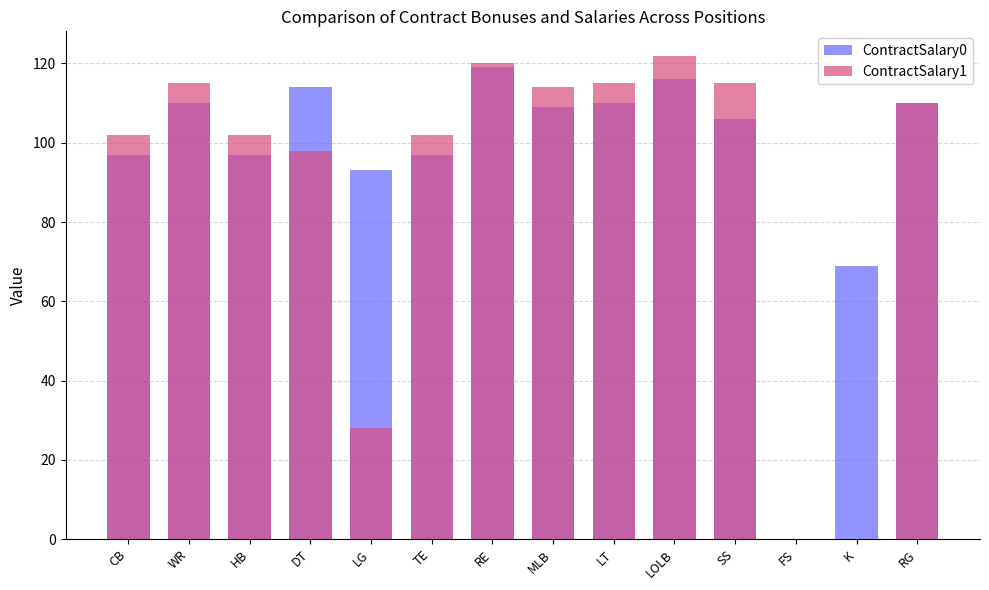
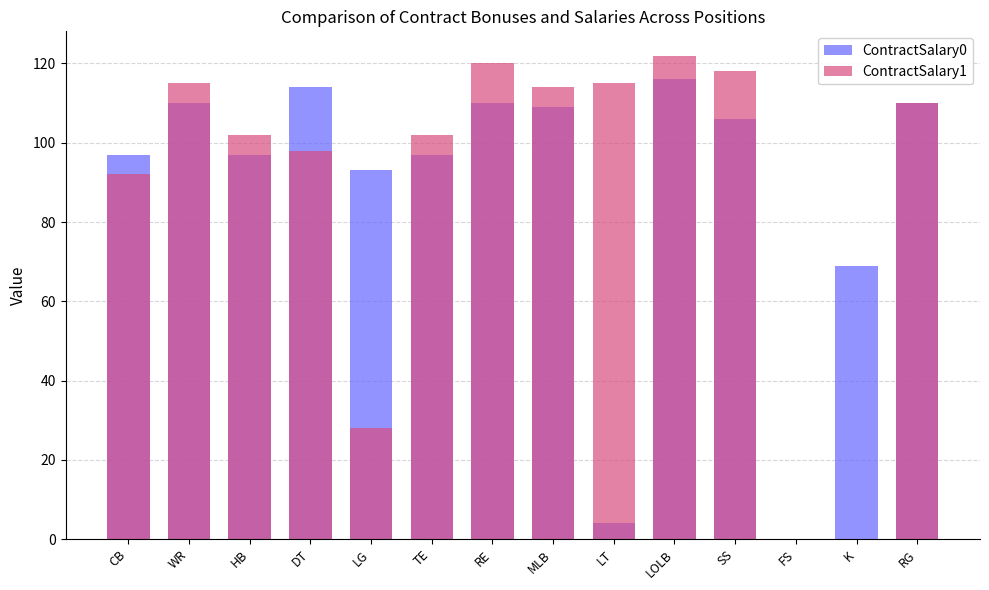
ContractSalary1, CB: 102 -> 92
ContractSalary0, RE: 119 -> 110
ContractSalary0, LT: 110 -> 4
ContractSalary1, SS: 115 -> 118
